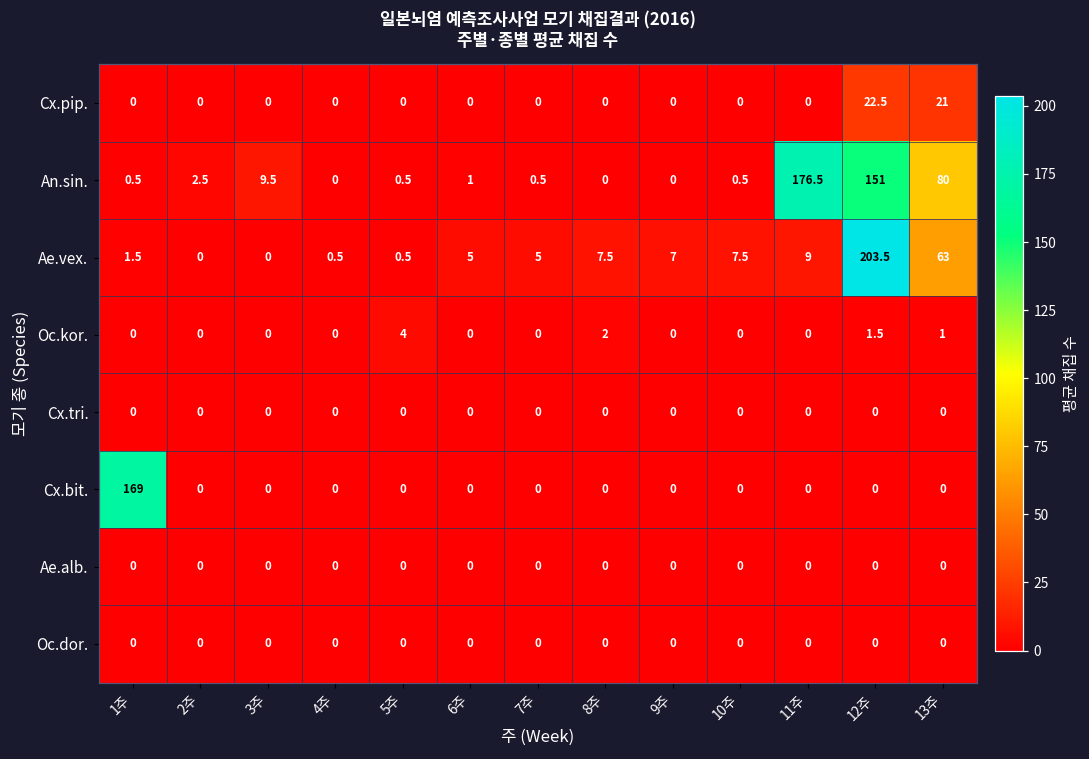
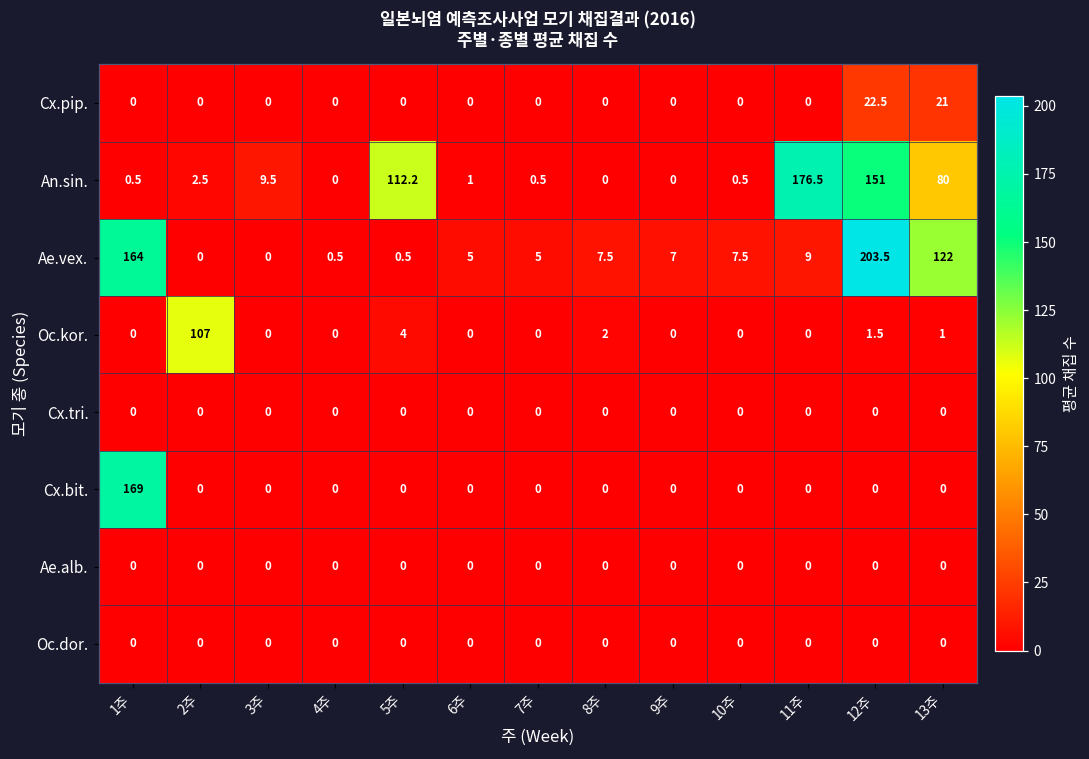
An.sin., 5주: 0.5 -> 112.2
Ae.vex., 1주: 1.5 -> 164
Ae.vex., 13주: 63 -> 122
Oc.kor., 2주: 0 -> 107
